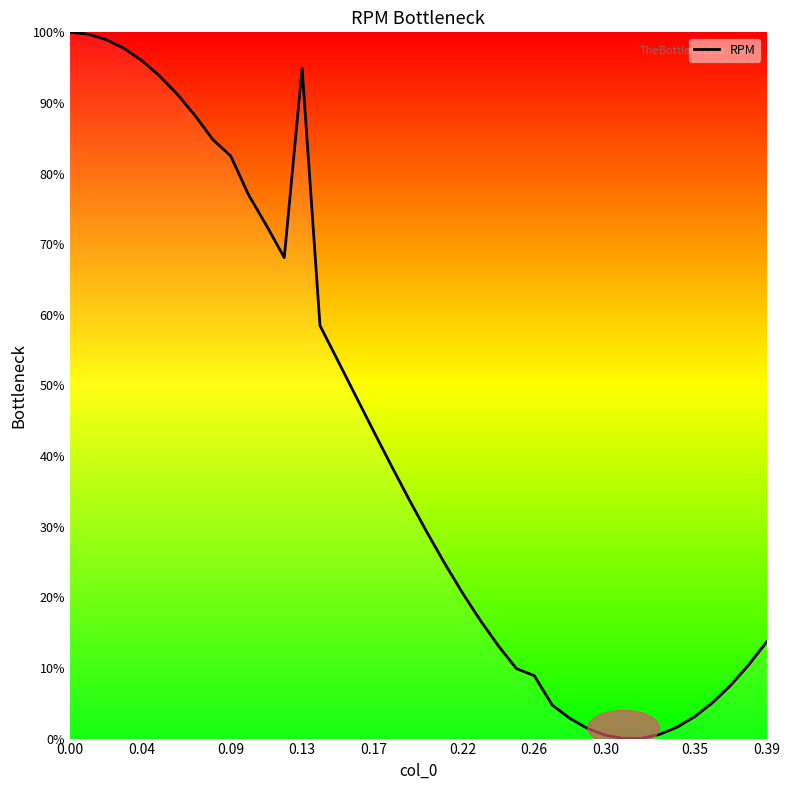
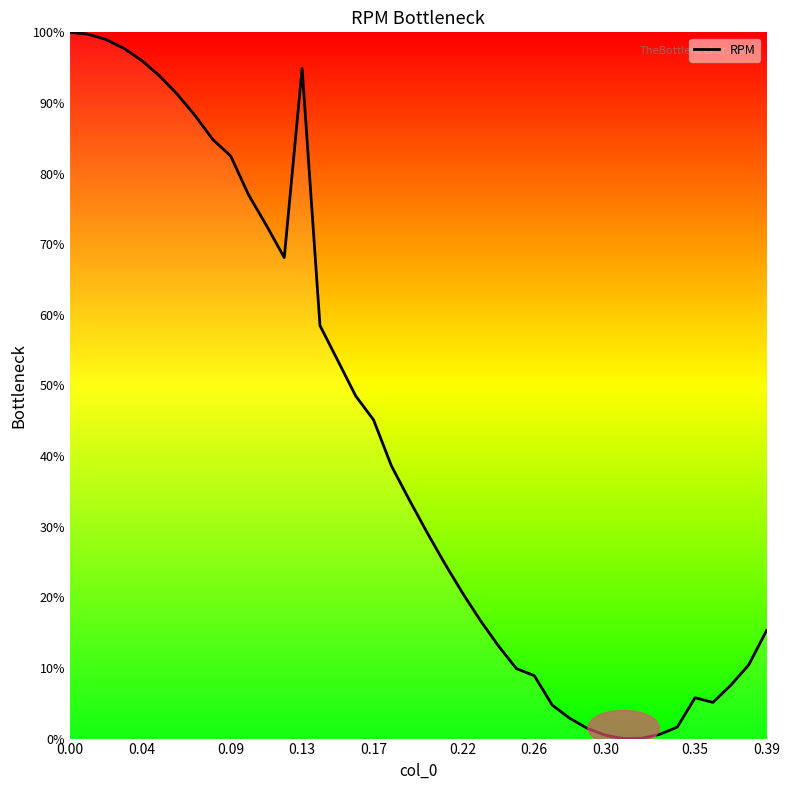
0.17: 44% -> 45%
0.35: 3% -> 6%
0.39: 14% -> 15%
